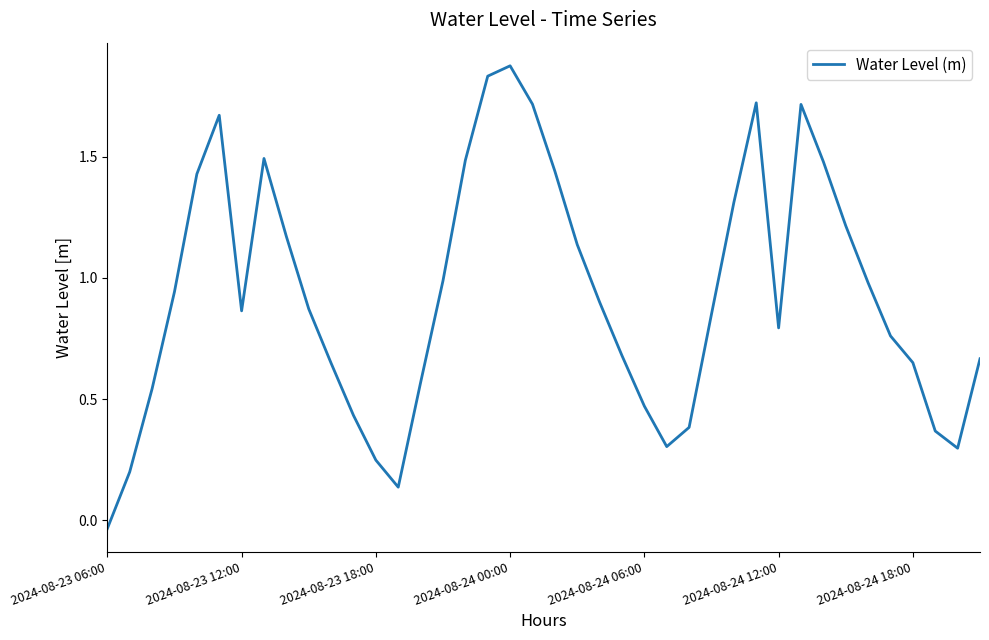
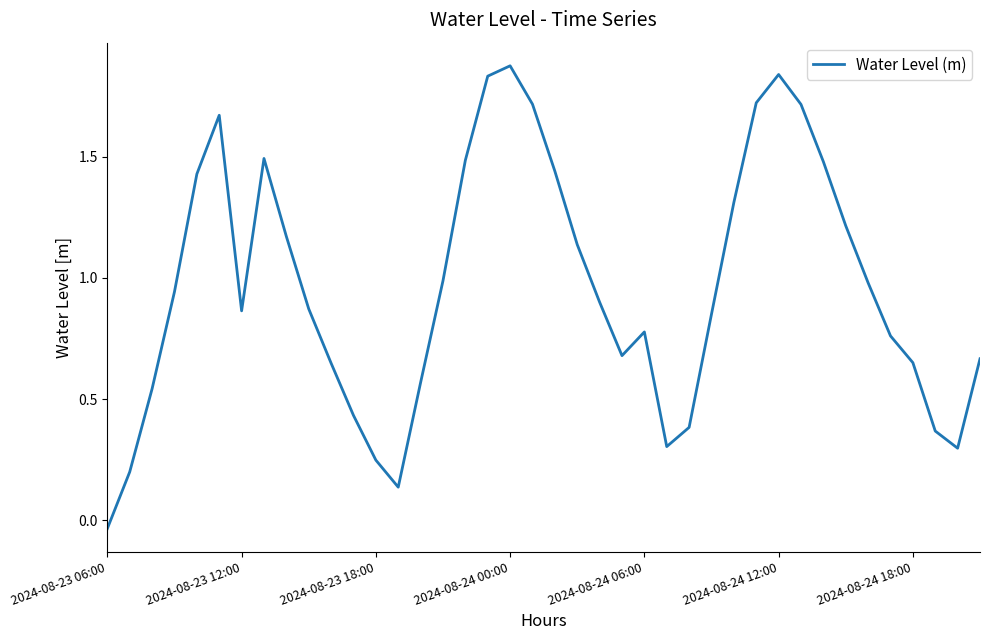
2024-08-24 06:00: 0.47 -> 0.78
2024-08-24 12:00: 0.79 -> 1.84
